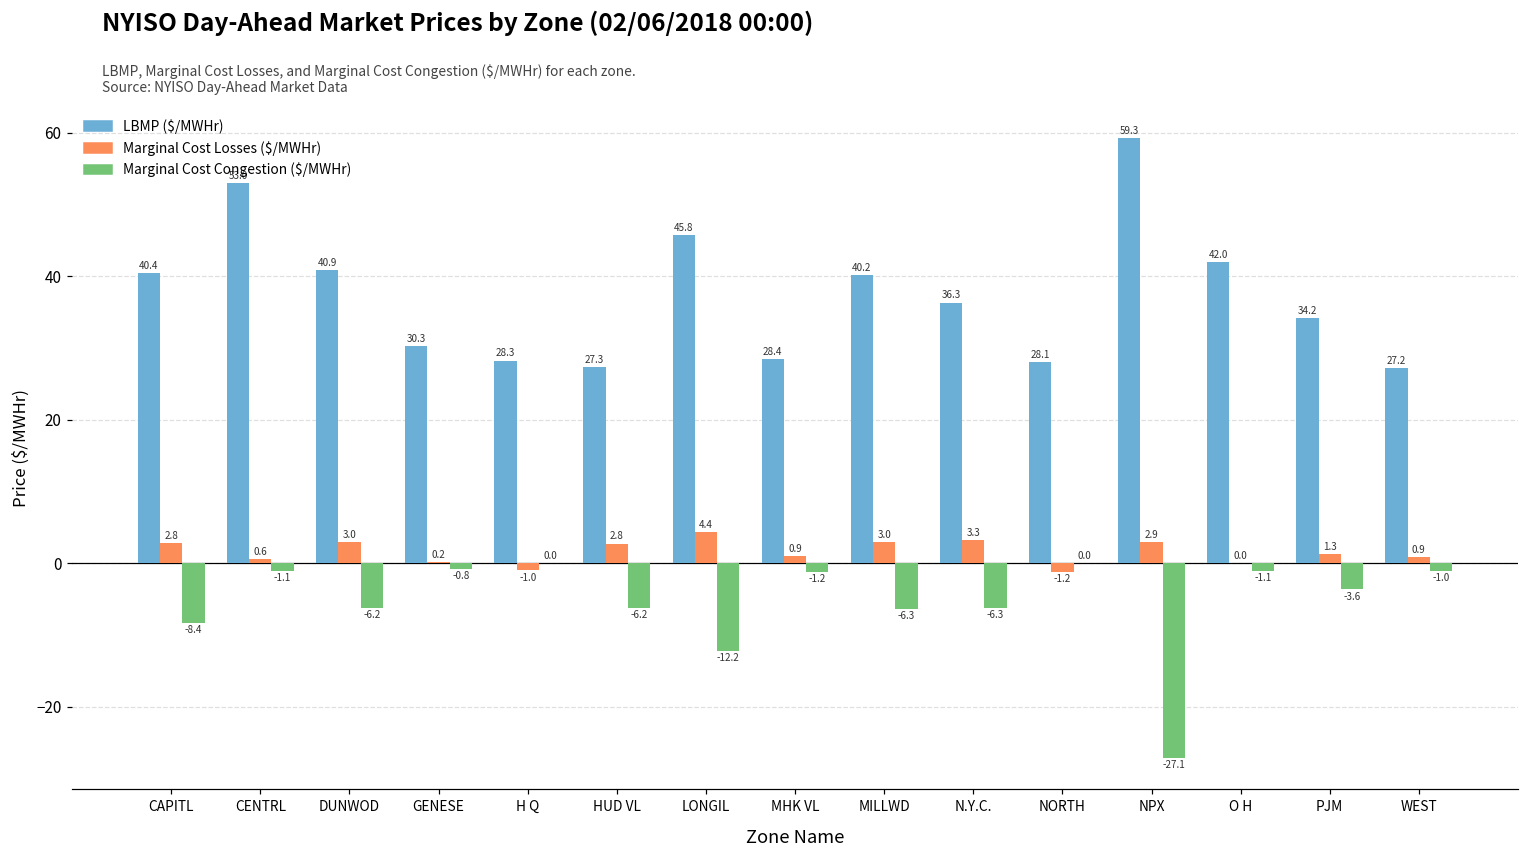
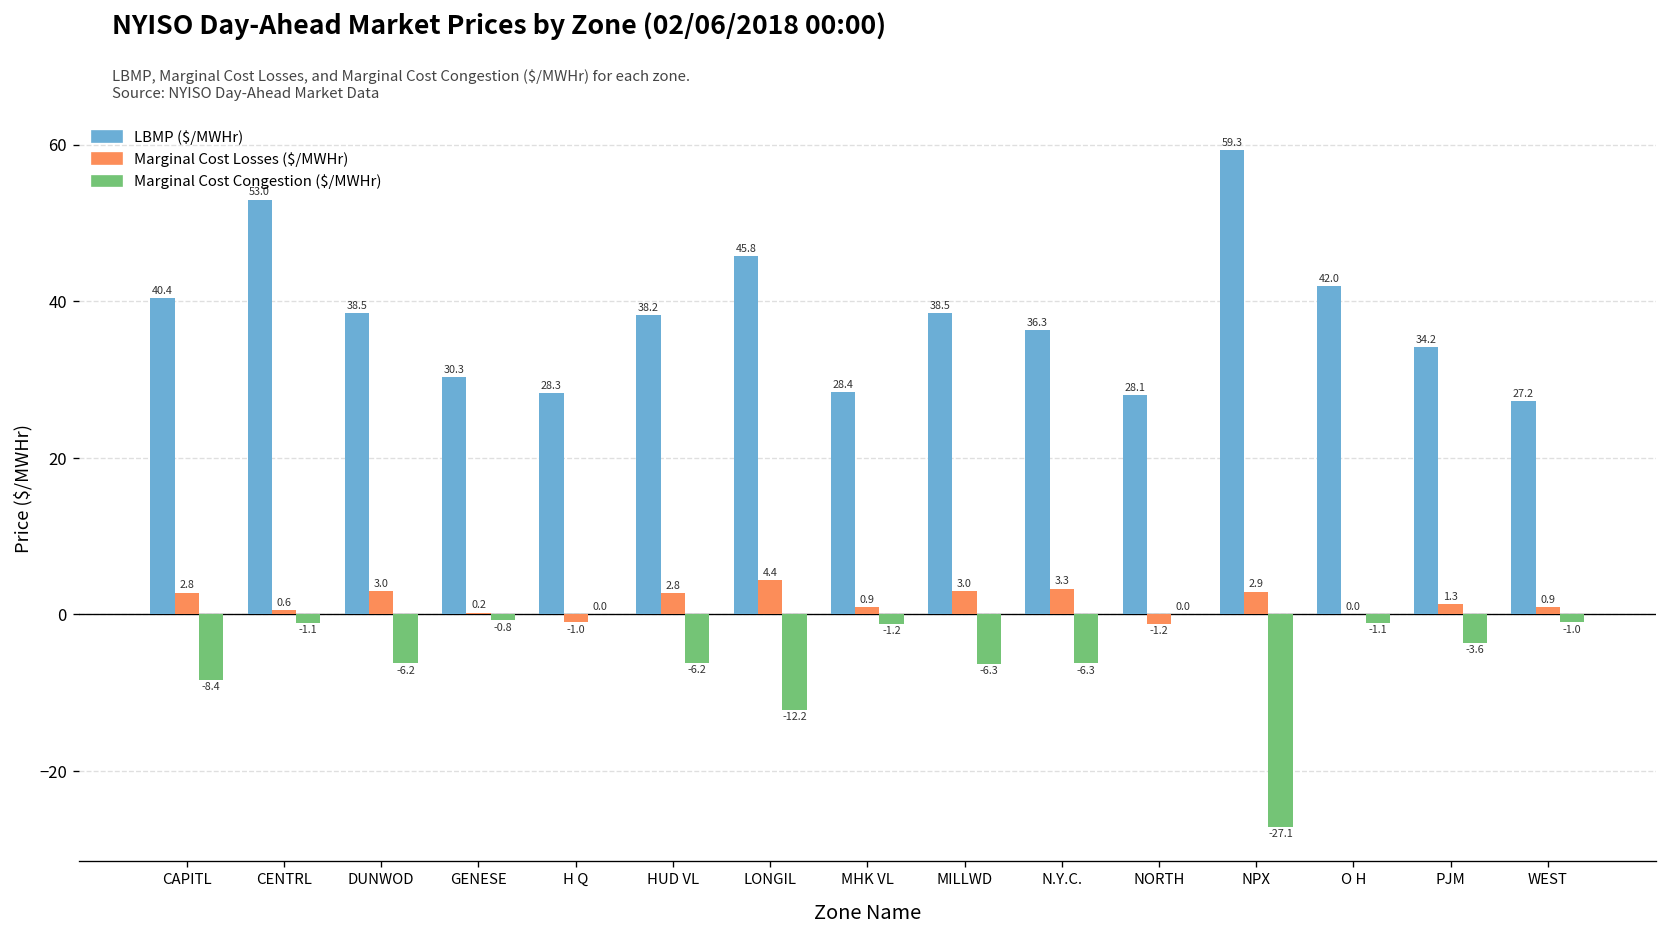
LBMP ($/MWHr), DUNWOD: 40.9 -> 38.5
LBMP ($/MWHr), HUD VL: 27.3 -> 38.2
LBMP ($/MWHr), MILLWD: 40.2 -> 38.5
